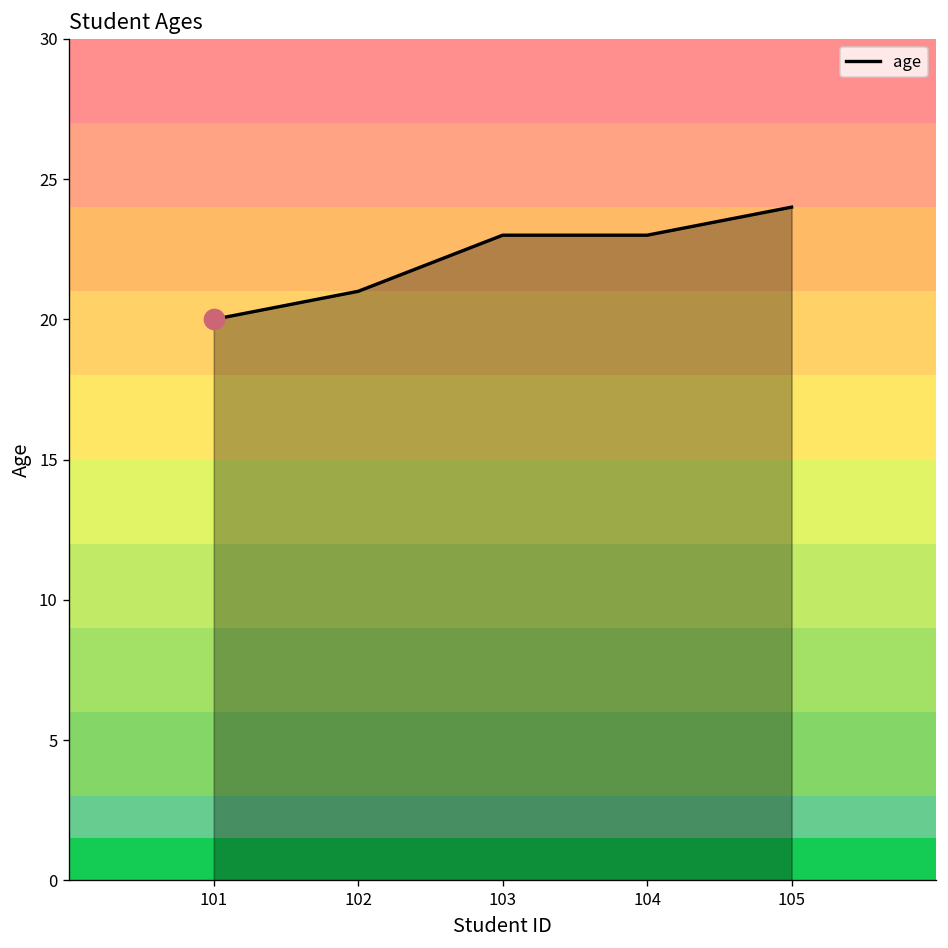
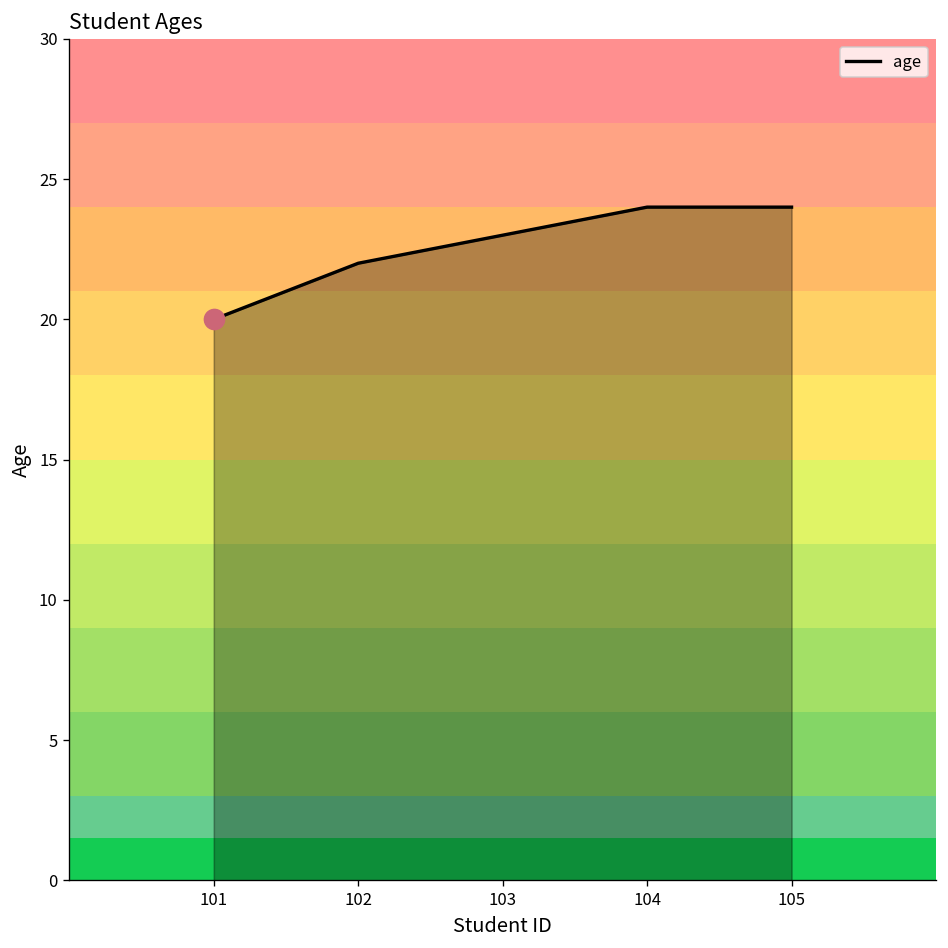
age, 102: 21 -> 22
age, 104: 23 -> 24
